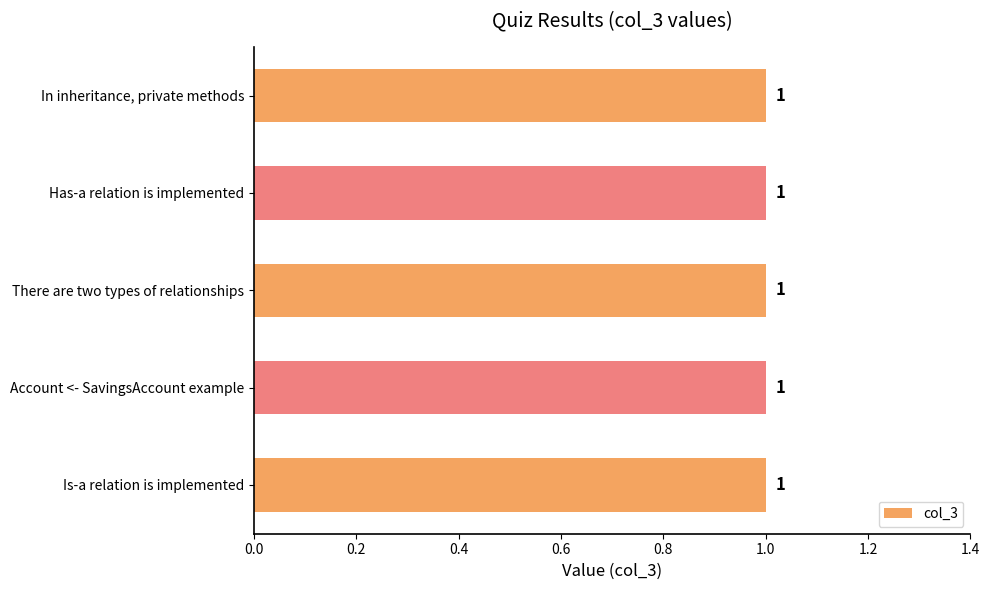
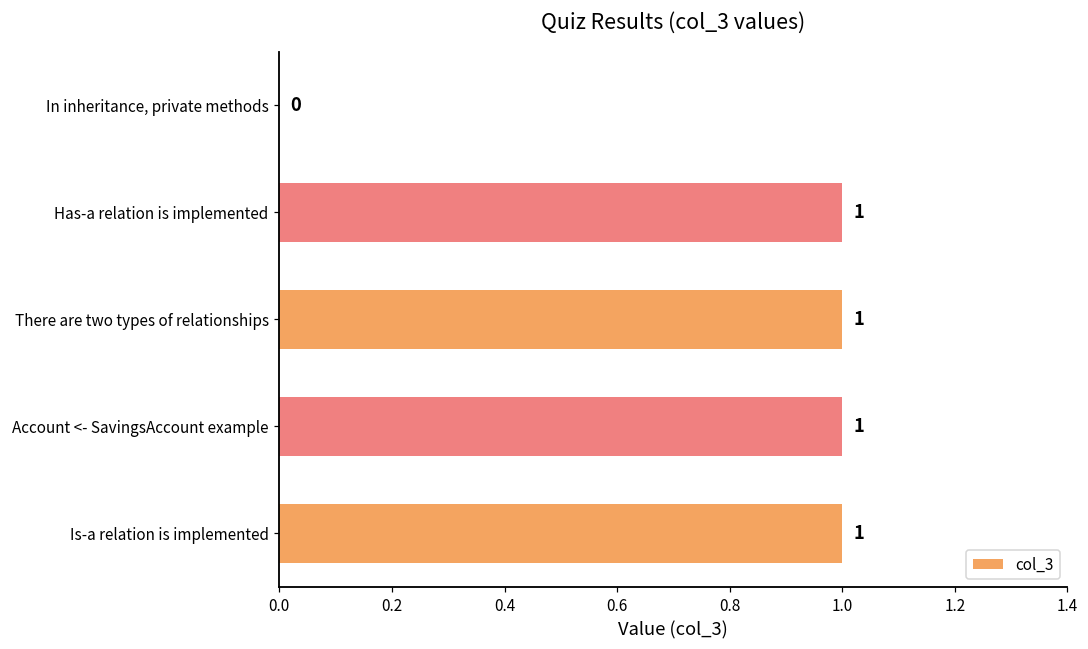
In inheritance, private methods: 1 -> 0
